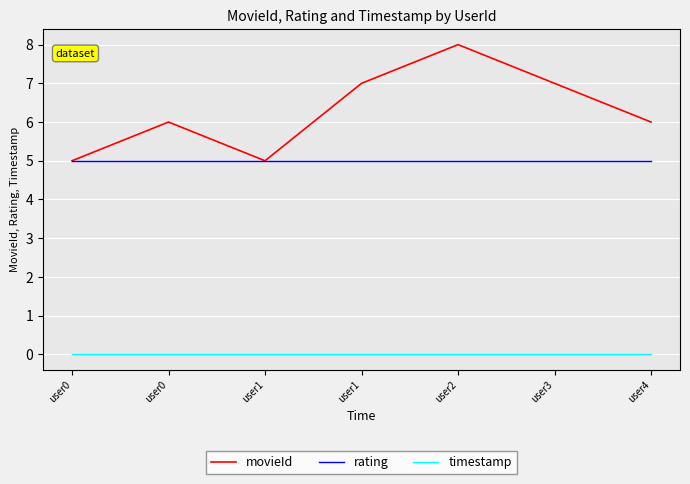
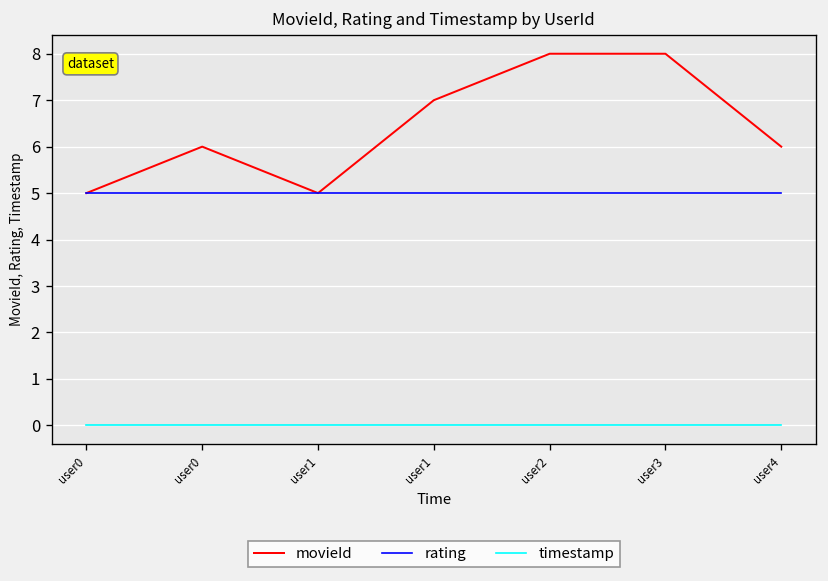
movieId, user3: 7 -> 8
